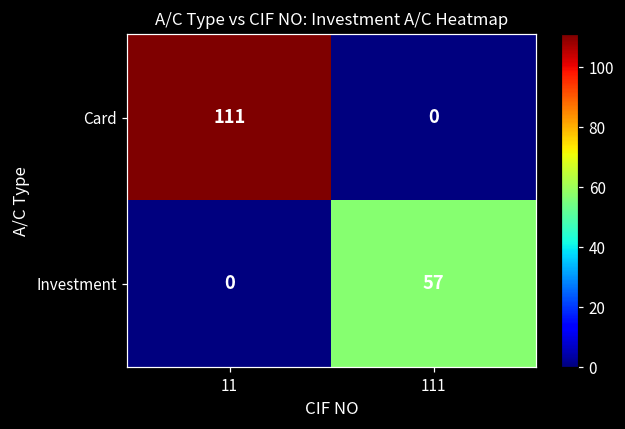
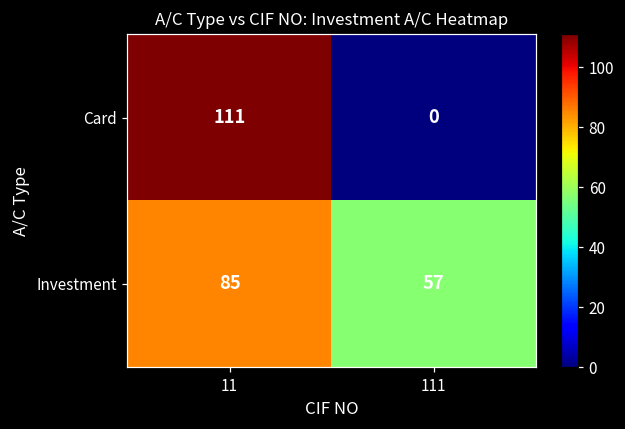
Investment, 11: 0 -> 85
